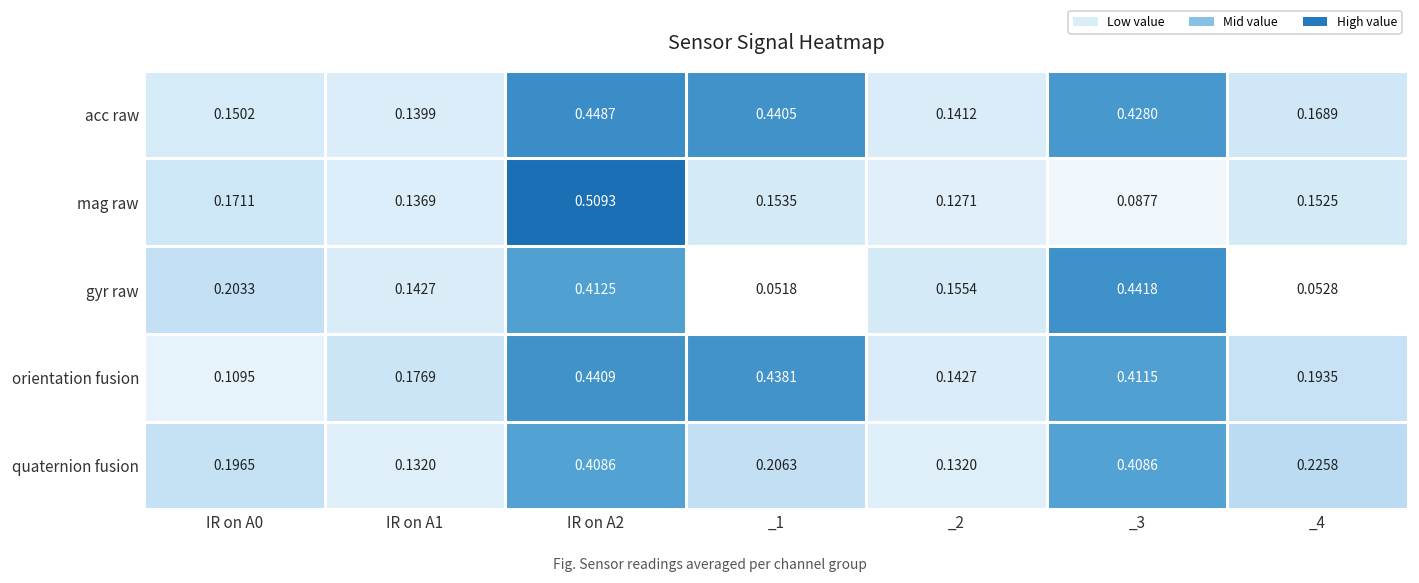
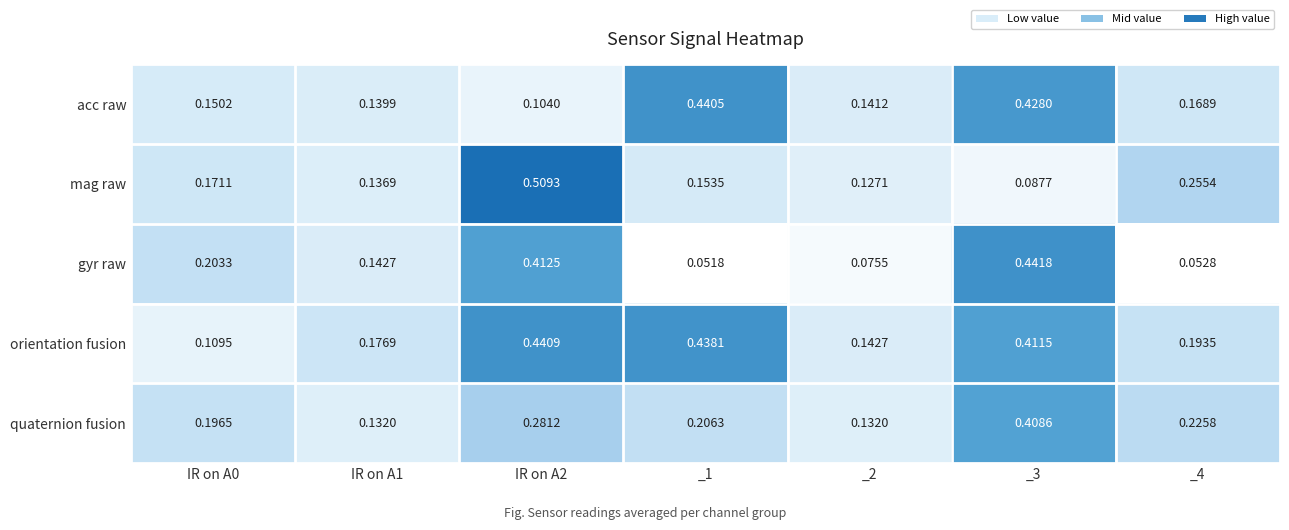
acc raw, IR on A2: 0.4487 -> 0.1040
mag raw, _4: 0.1525 -> 0.2554
gyr raw, _2: 0.1554 -> 0.0755
quaternion fusion, IR on A2: 0.4086 -> 0.2812
